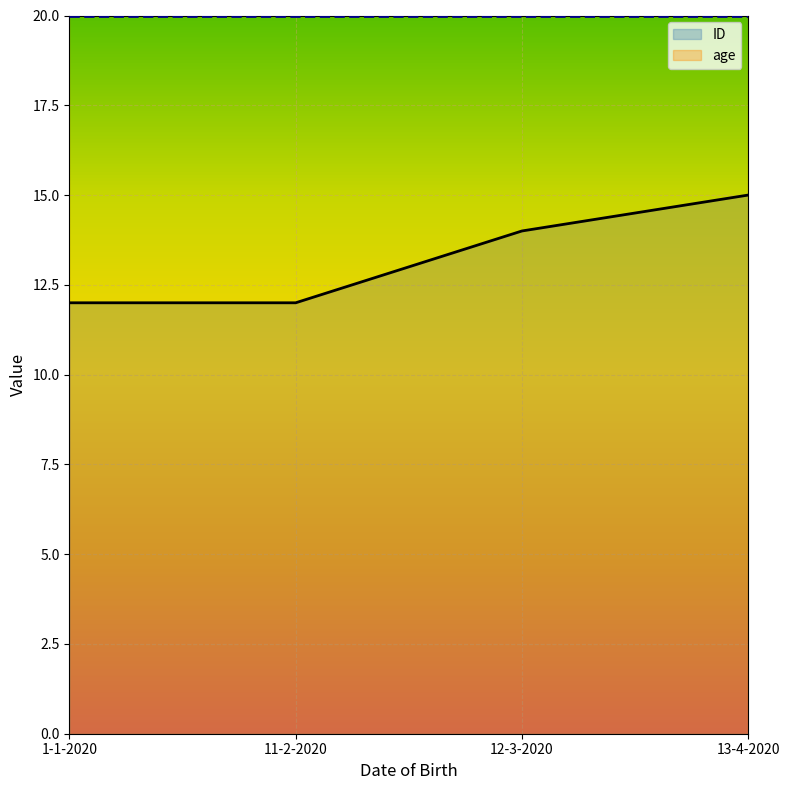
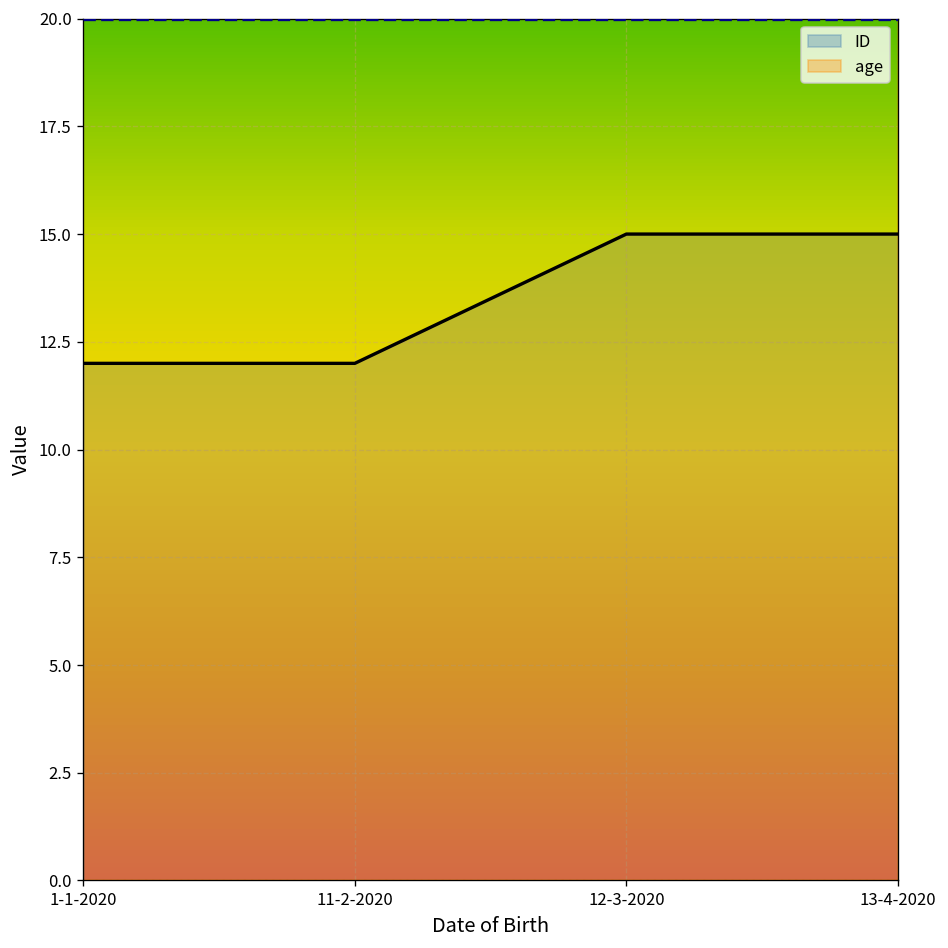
ID, 12-3-2020: 14 -> 15
